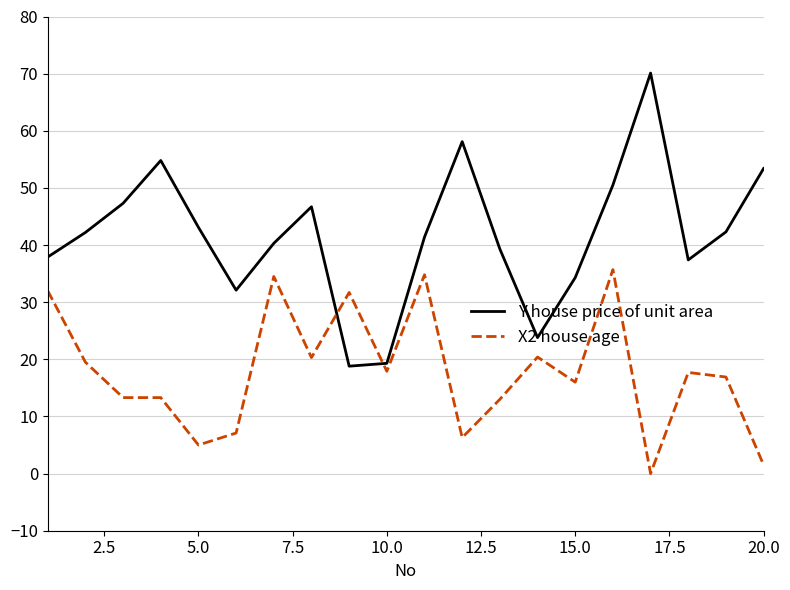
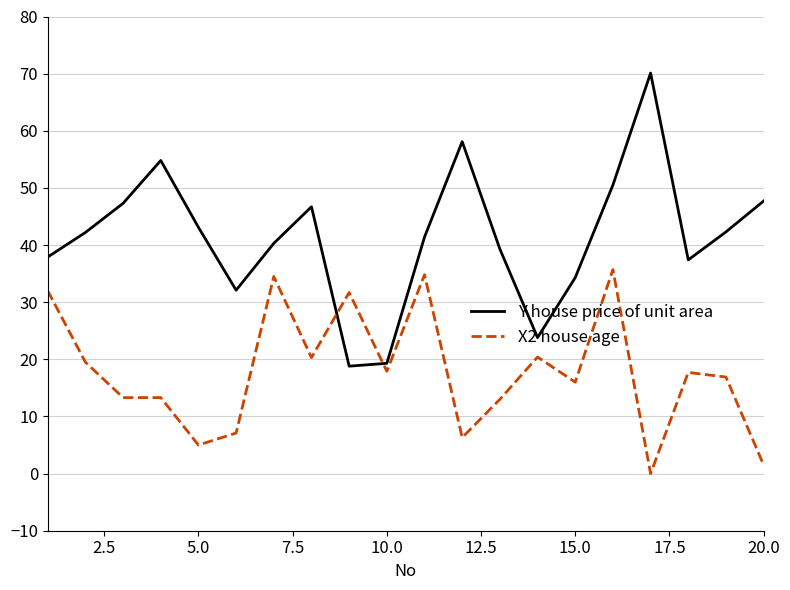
Y house price of unit area, 20.0: 53 -> 48
